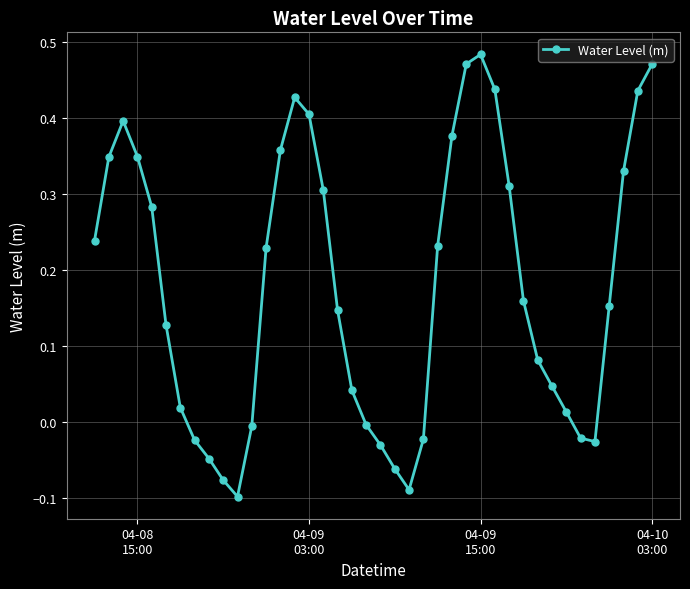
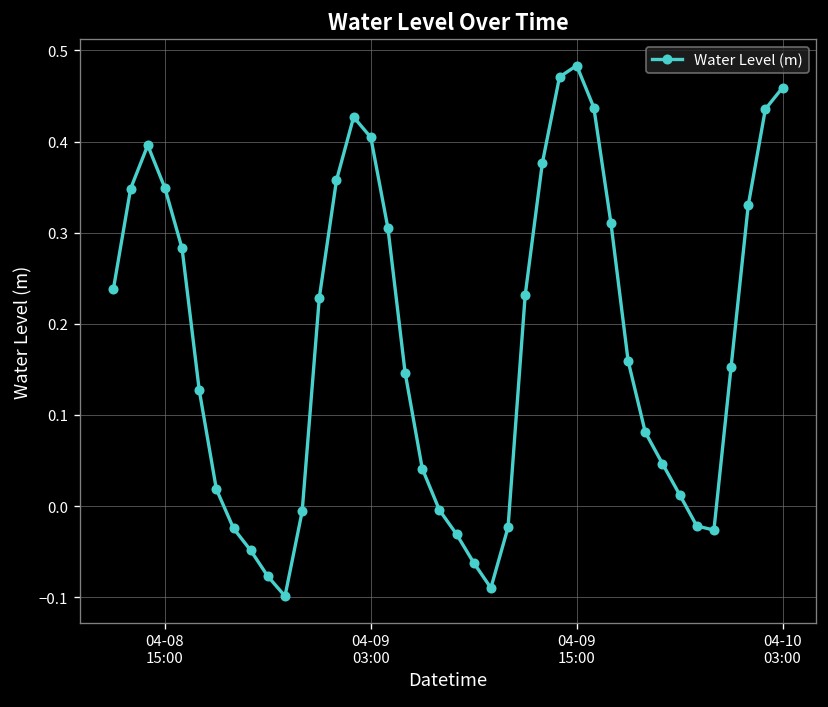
04-10 03:00: 0.47 -> 0.46
